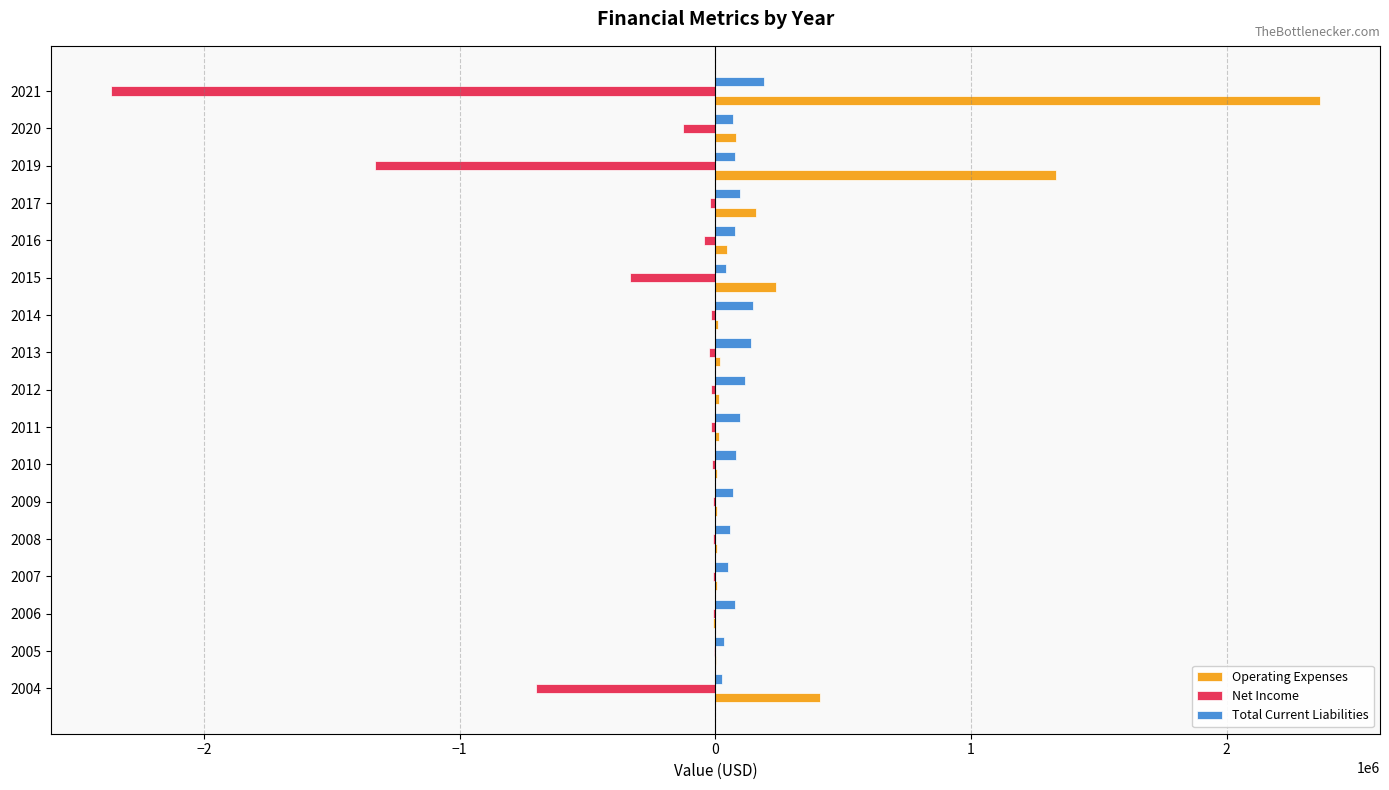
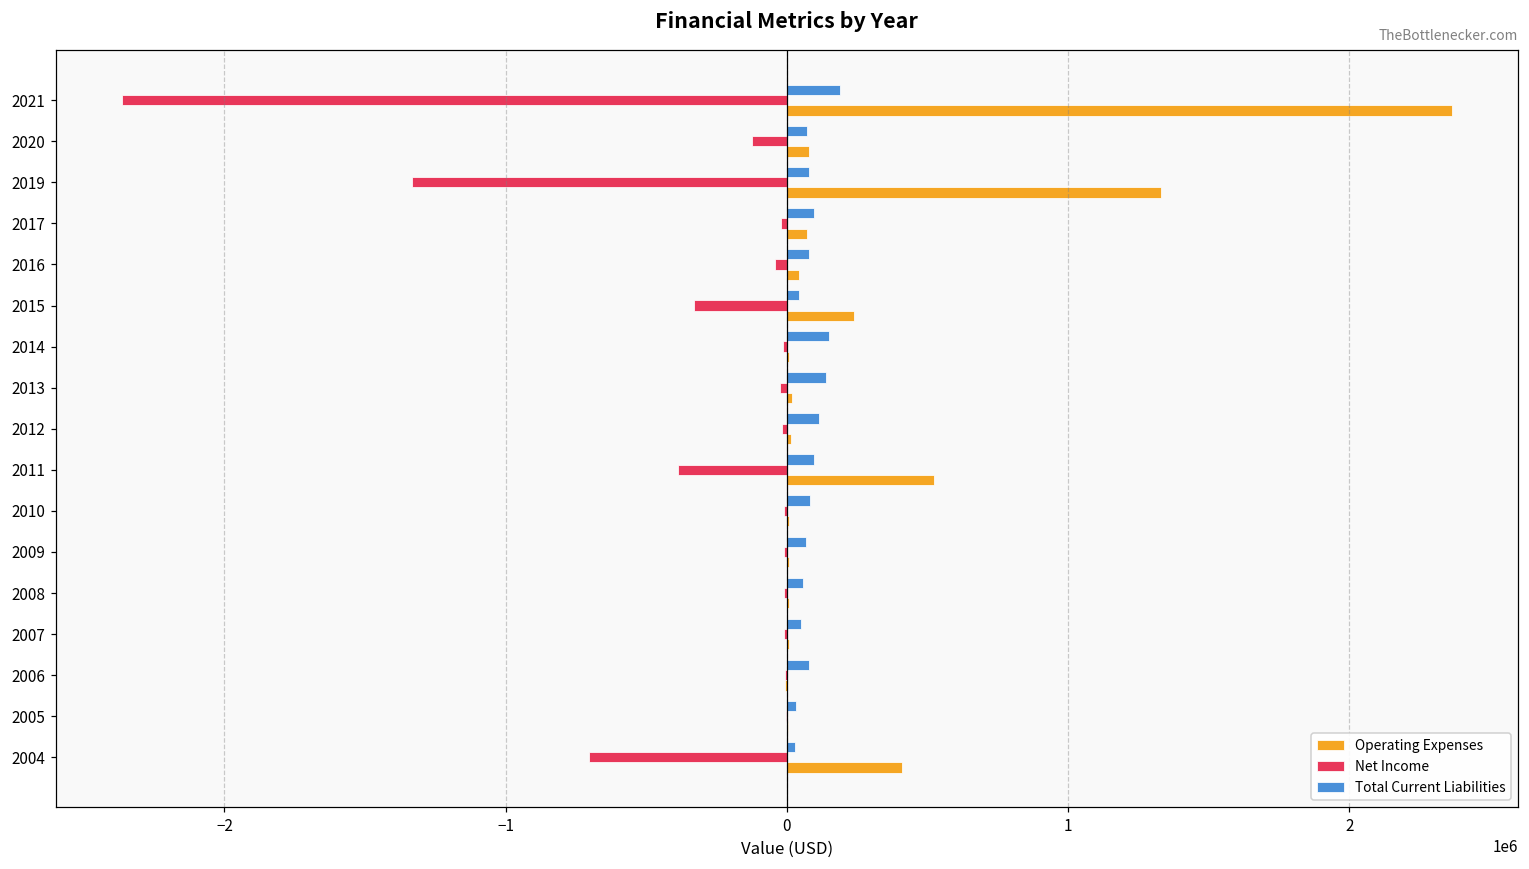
Operating Expenses, 2017: 160000 -> 70000
Net Income, 2011: -20000 -> -390000
Operating Expenses, 2011: 10000 -> 520000
